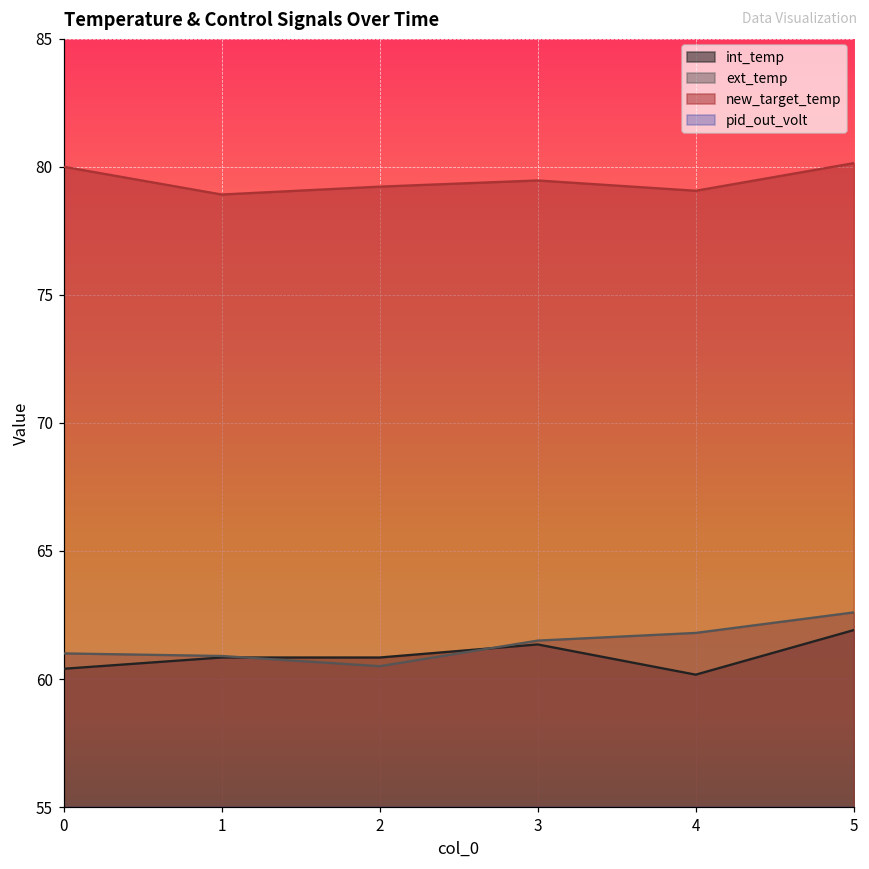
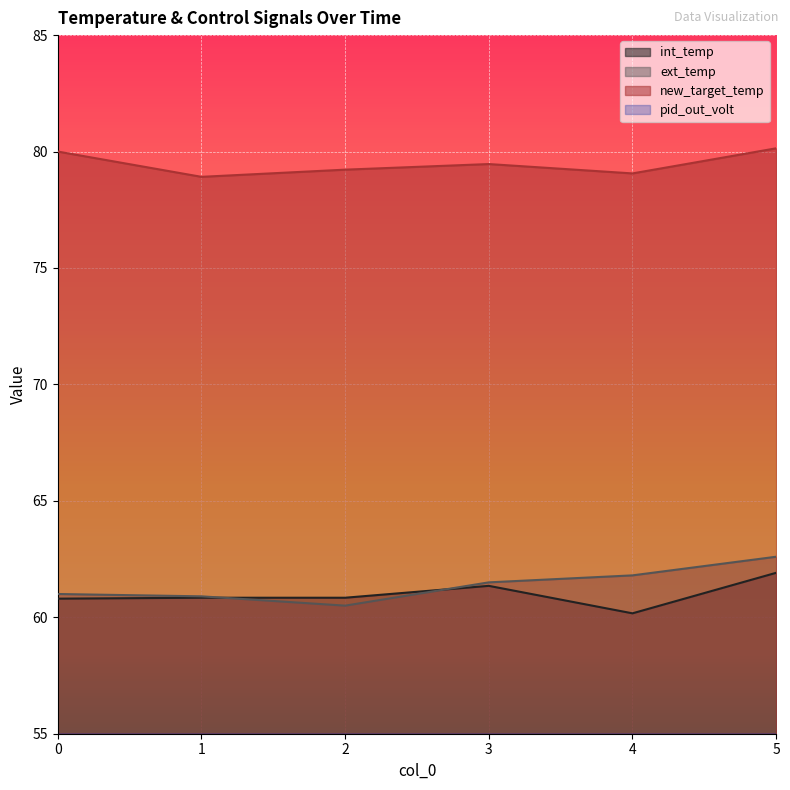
int_temp, 0: 60.4 -> 60.8
